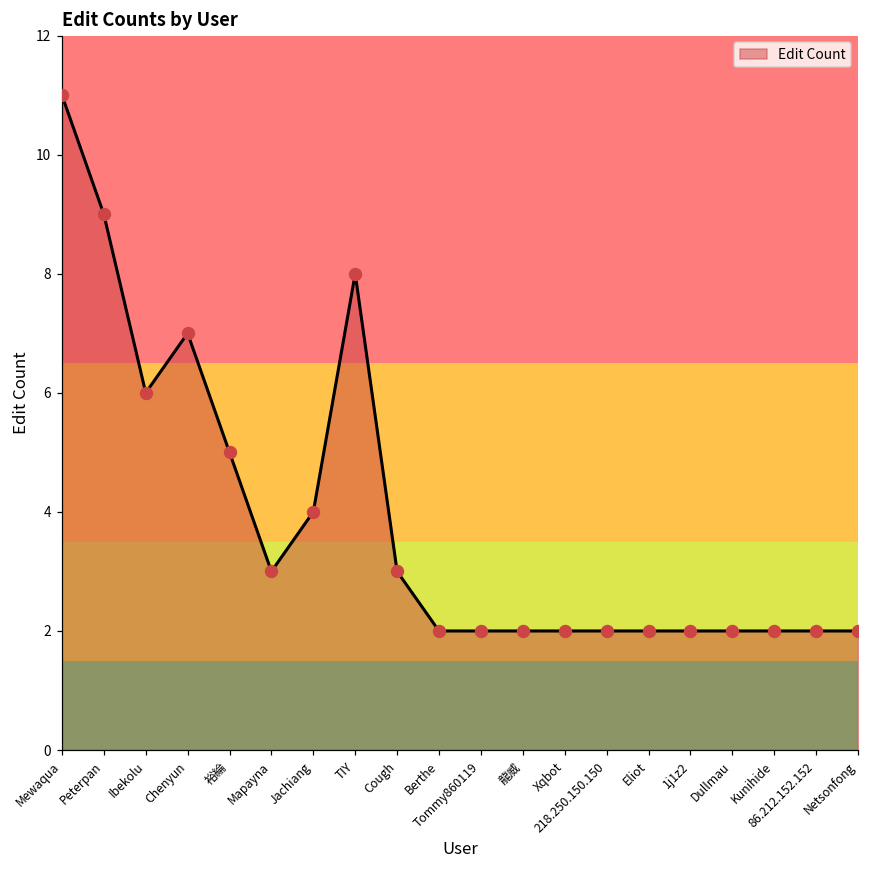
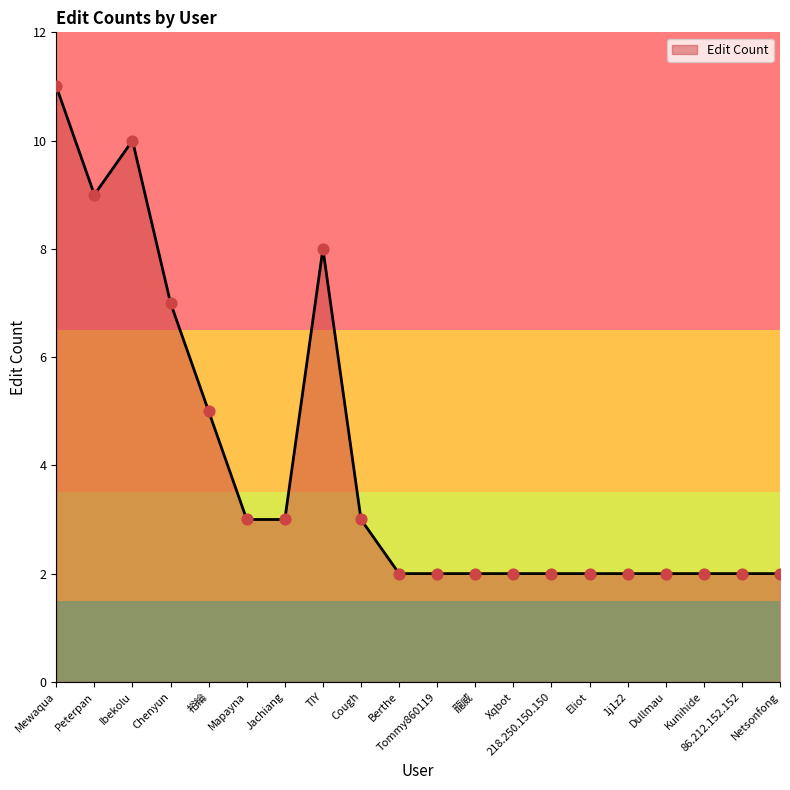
Ibekolu: 6 -> 10
Jachiang: 4 -> 3
